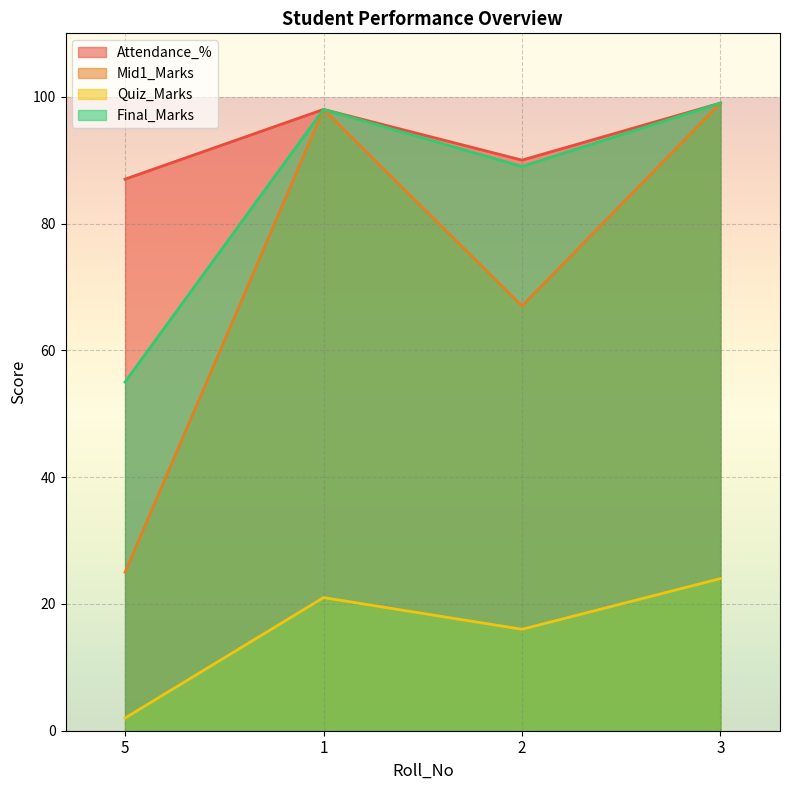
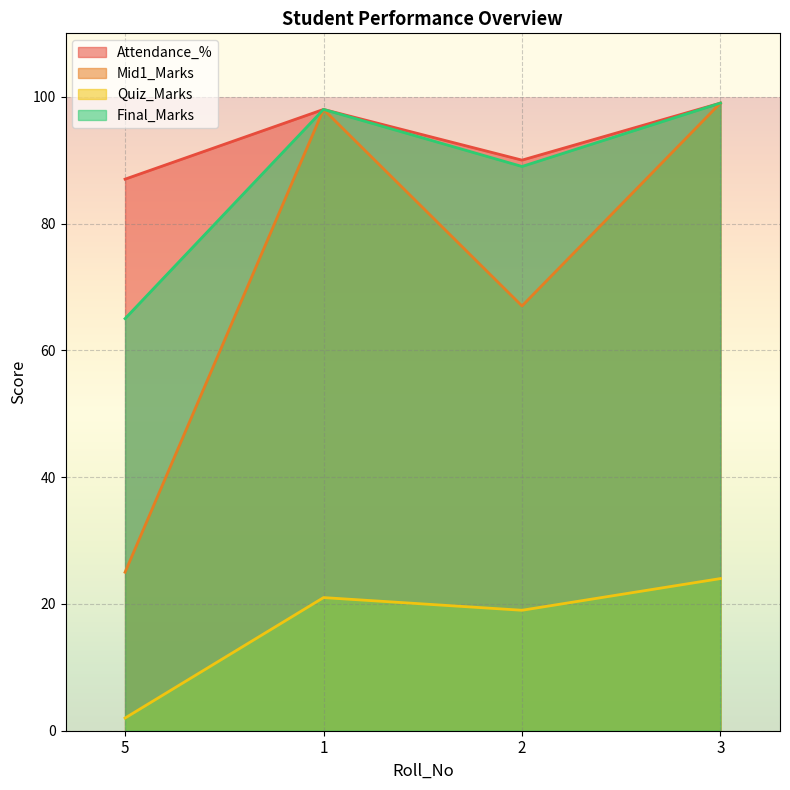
Final_Marks, 5: 55 -> 65
Quiz_Marks, 2: 16 -> 19
